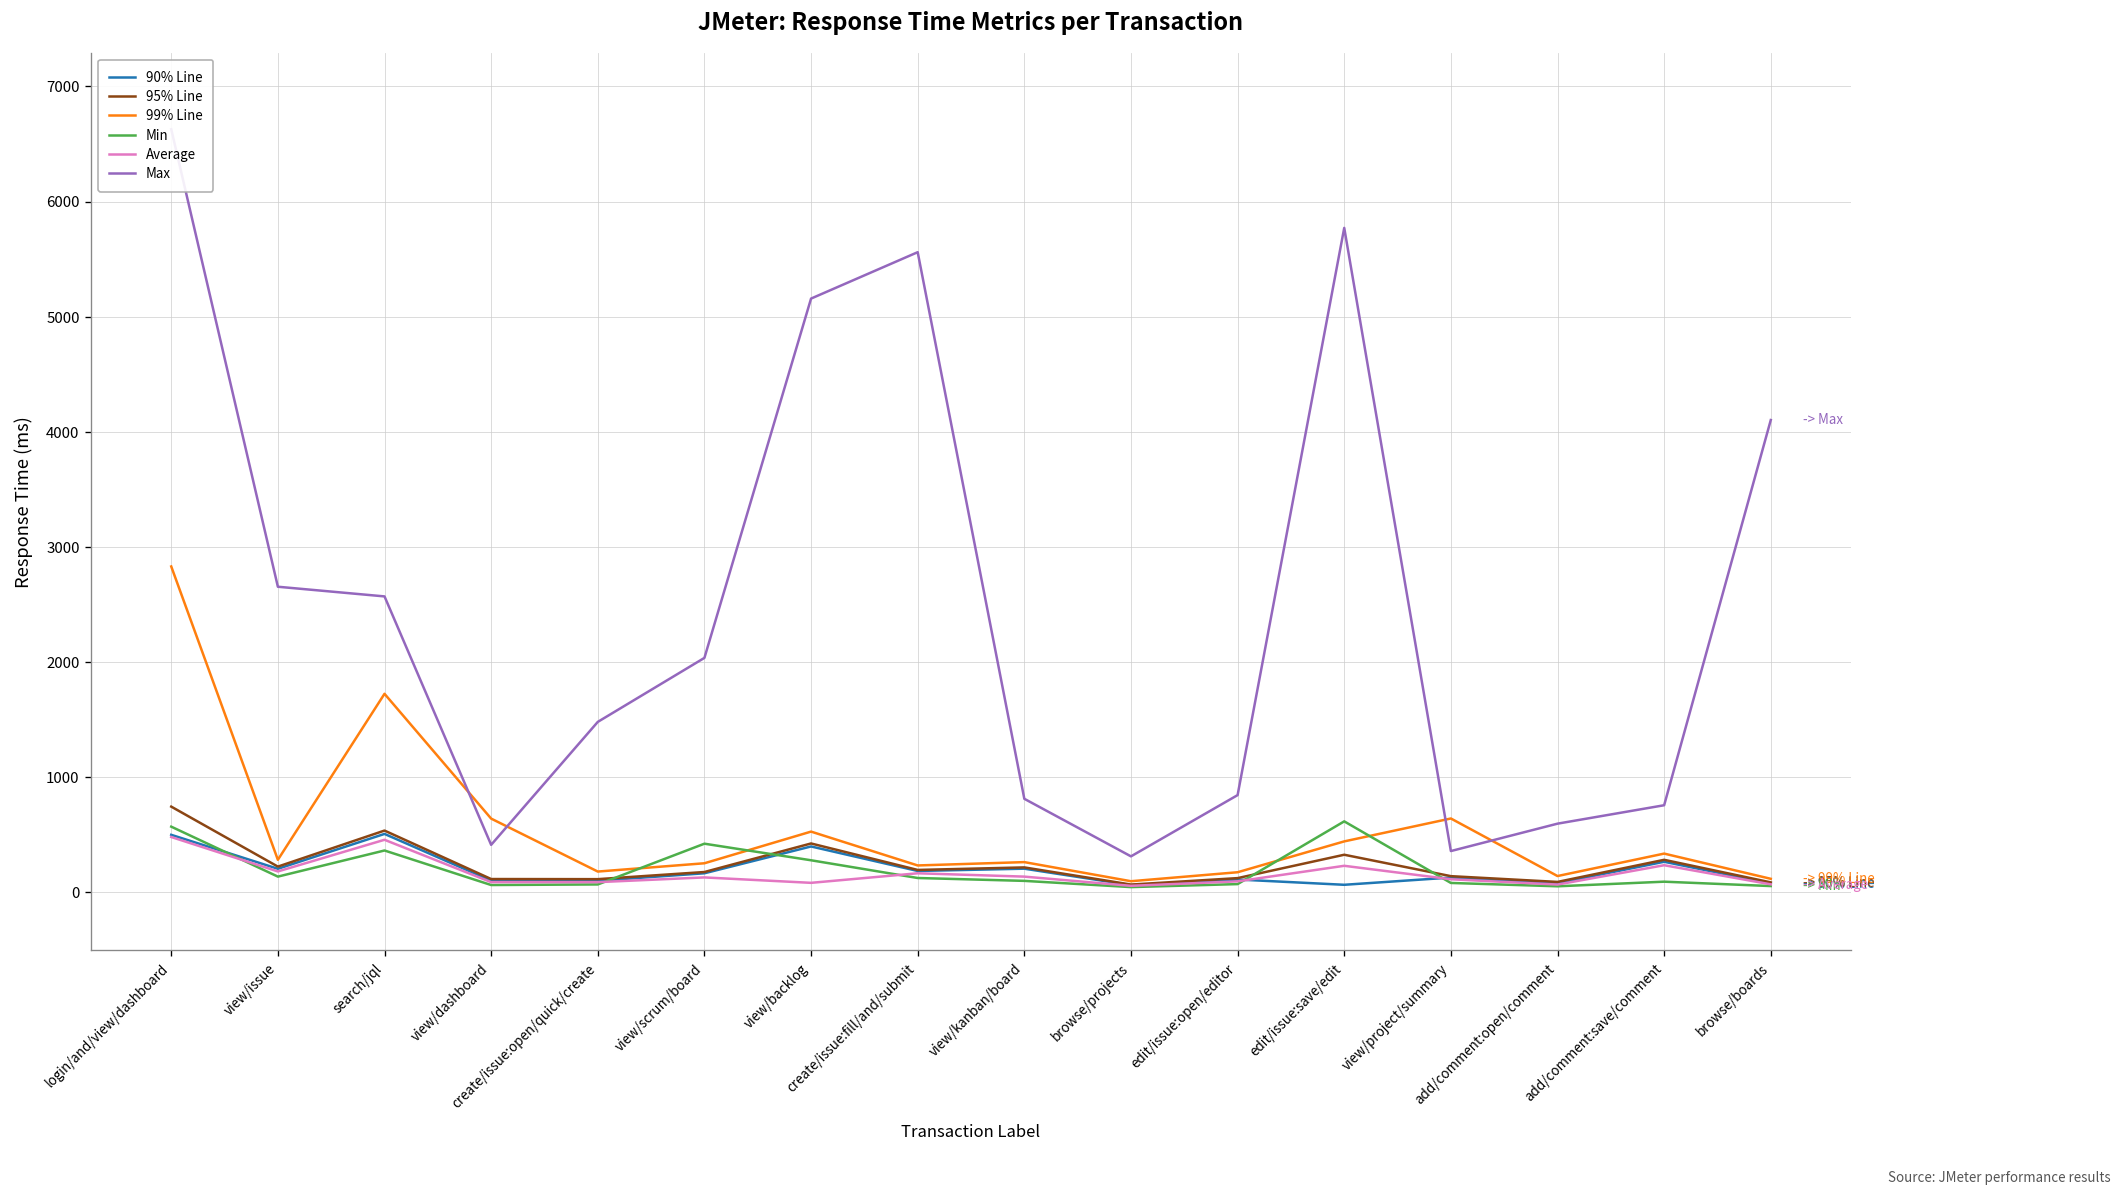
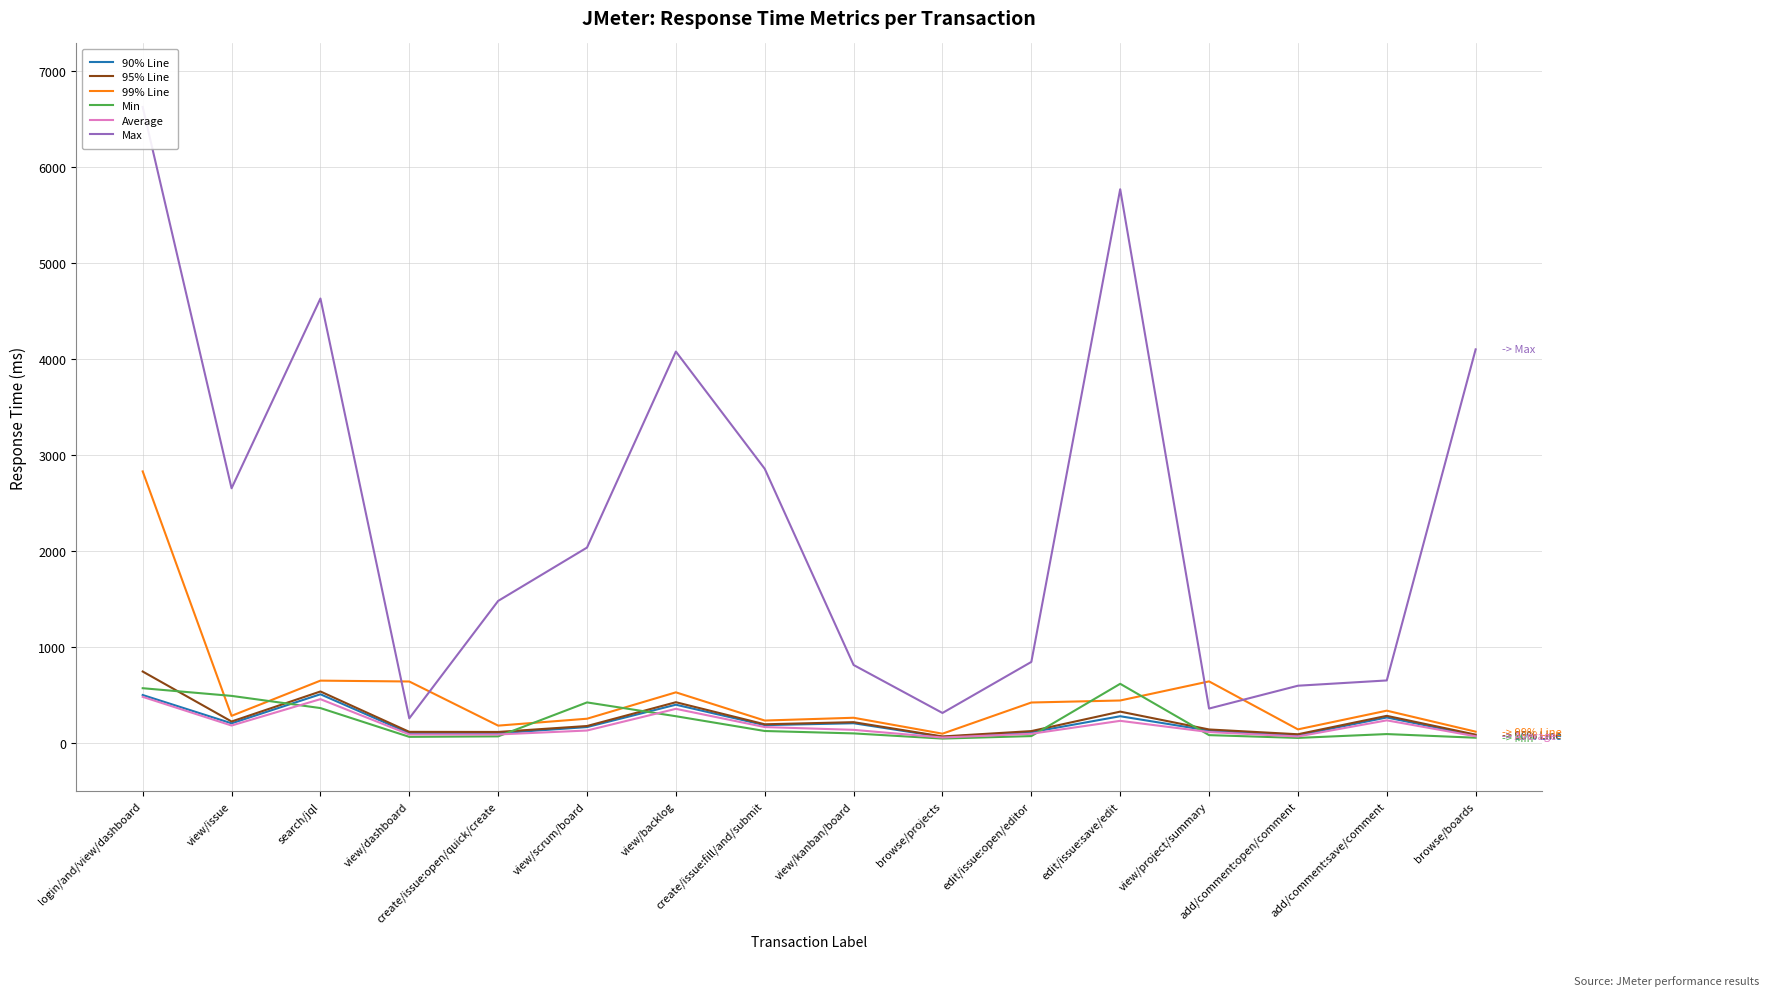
Min, view/issue: 100 -> 500
99% Line, search/jql: 1700 -> 600
Max, search/jql: 2600 -> 4600
Max, view/dashboard: 400 -> 300
Average, view/backlog: 100 -> 400
Max, view/backlog: 5200 -> 4100
Max, create/issue:fill/and/submit: 5600 -> 2900
99% Line, edit/issue:open/editor: 200 -> 400
90% Line, edit/issue:save/edit: 100 -> 300
Max, add/comment:save/comment: 800 -> 700
